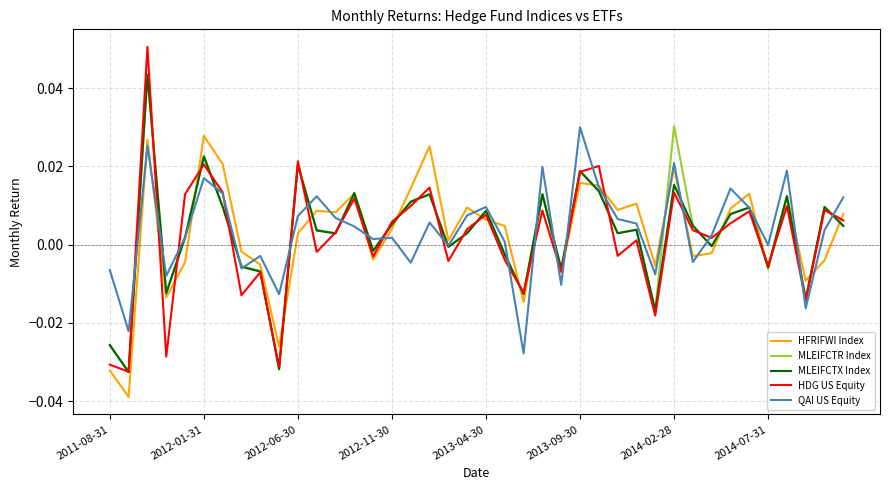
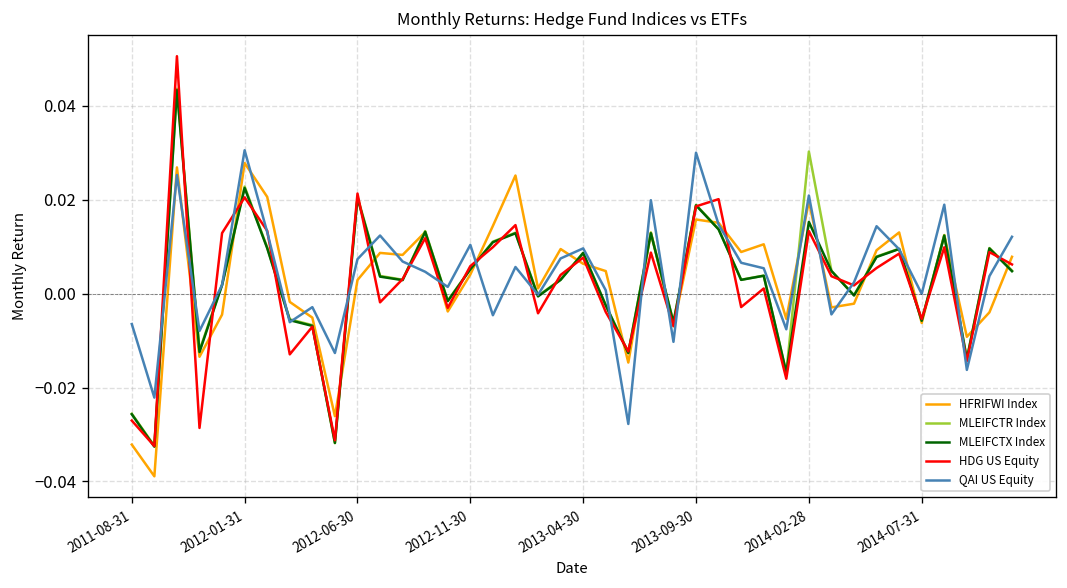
HDG US Equity, 2011-08-31: -0.031 -> -0.027
QAI US Equity, 2012-01-31: 0.017 -> 0.031
QAI US Equity, 2012-11-30: 0.002 -> 0.010
